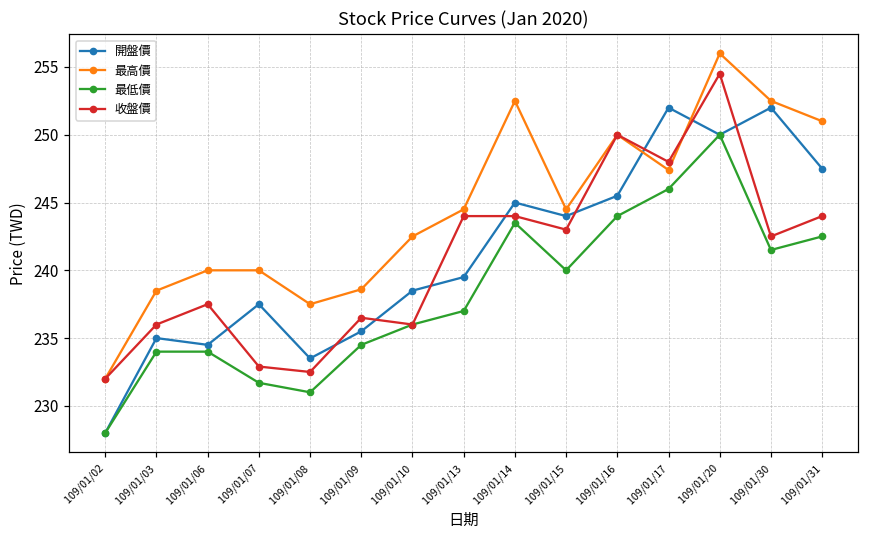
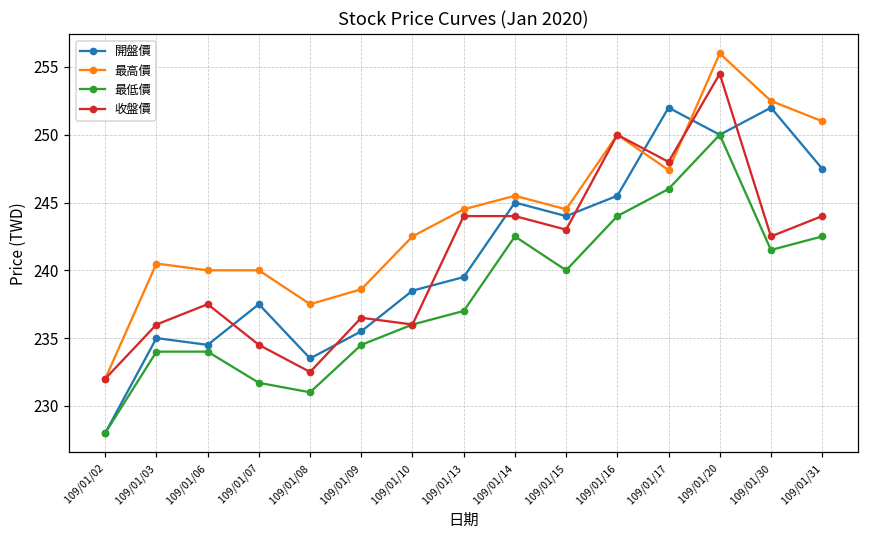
最高價, 109/01/03: 238.5 -> 240.5
收盤價, 109/01/07: 232.9 -> 234.5
最高價, 109/01/14: 252.5 -> 245.5
最低價, 109/01/14: 243.5 -> 242.5
